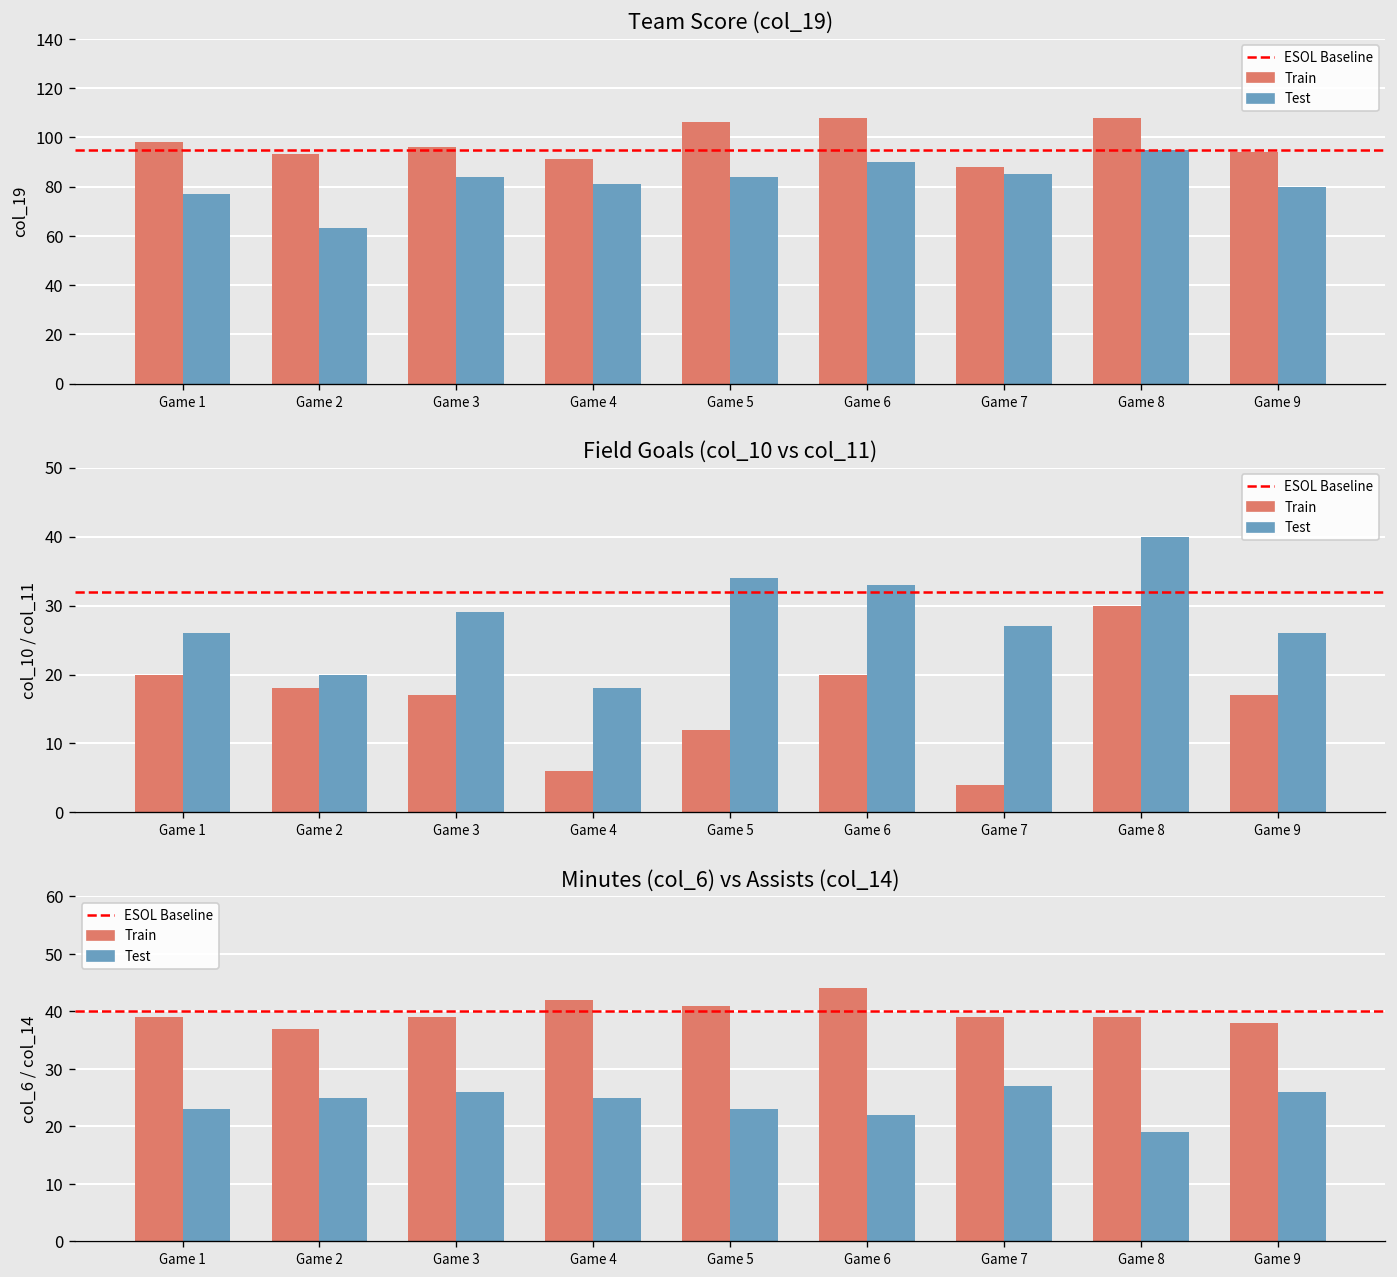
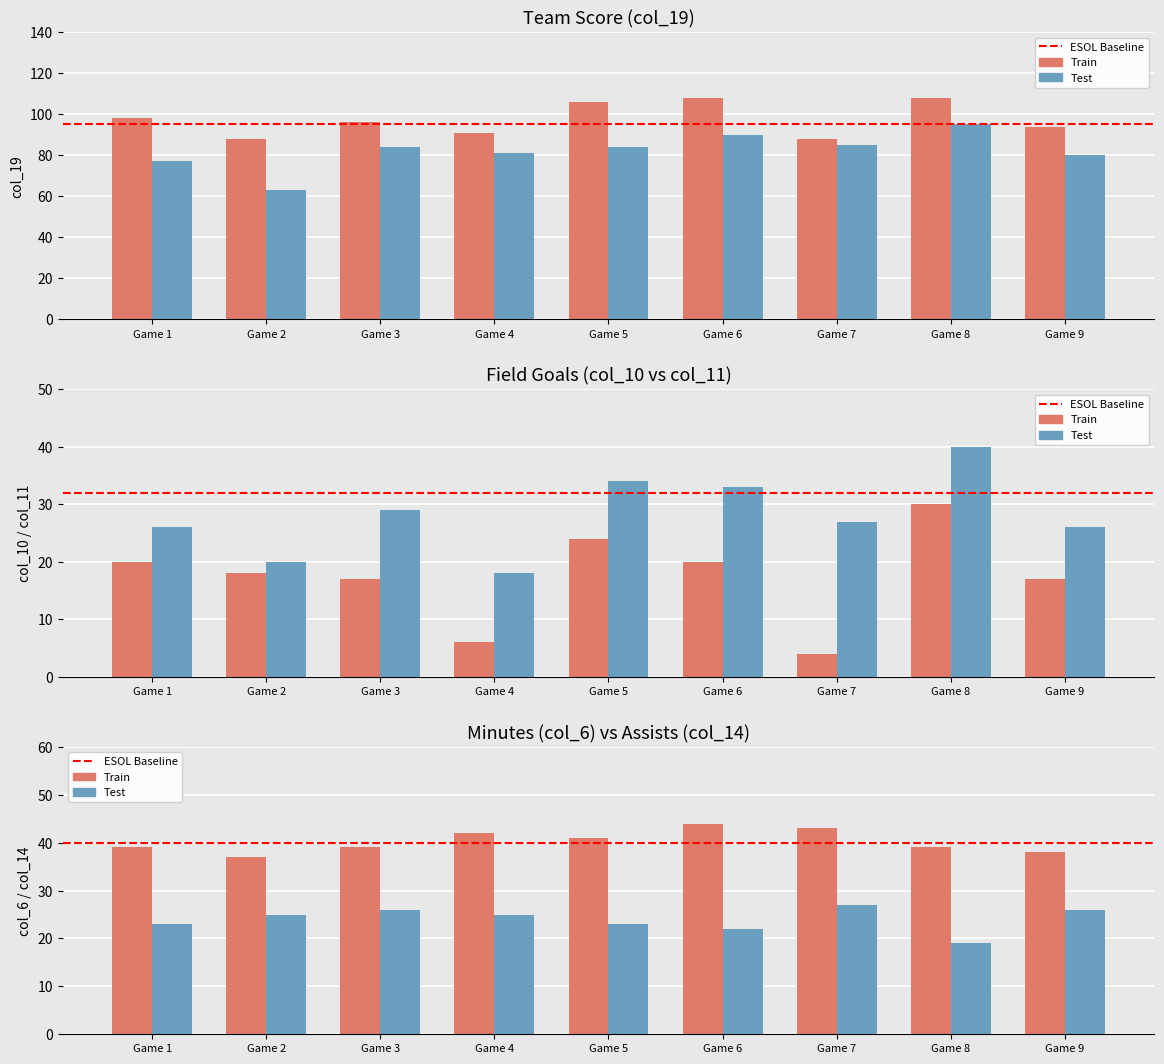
Team Score (col_19), Train, Game 2: 93 -> 88
Field Goals (col_10 vs col_11), Train, Game 5: 12 -> 24
Minutes (col_6) vs Assists (col_14), Train, Game 7: 39 -> 43
